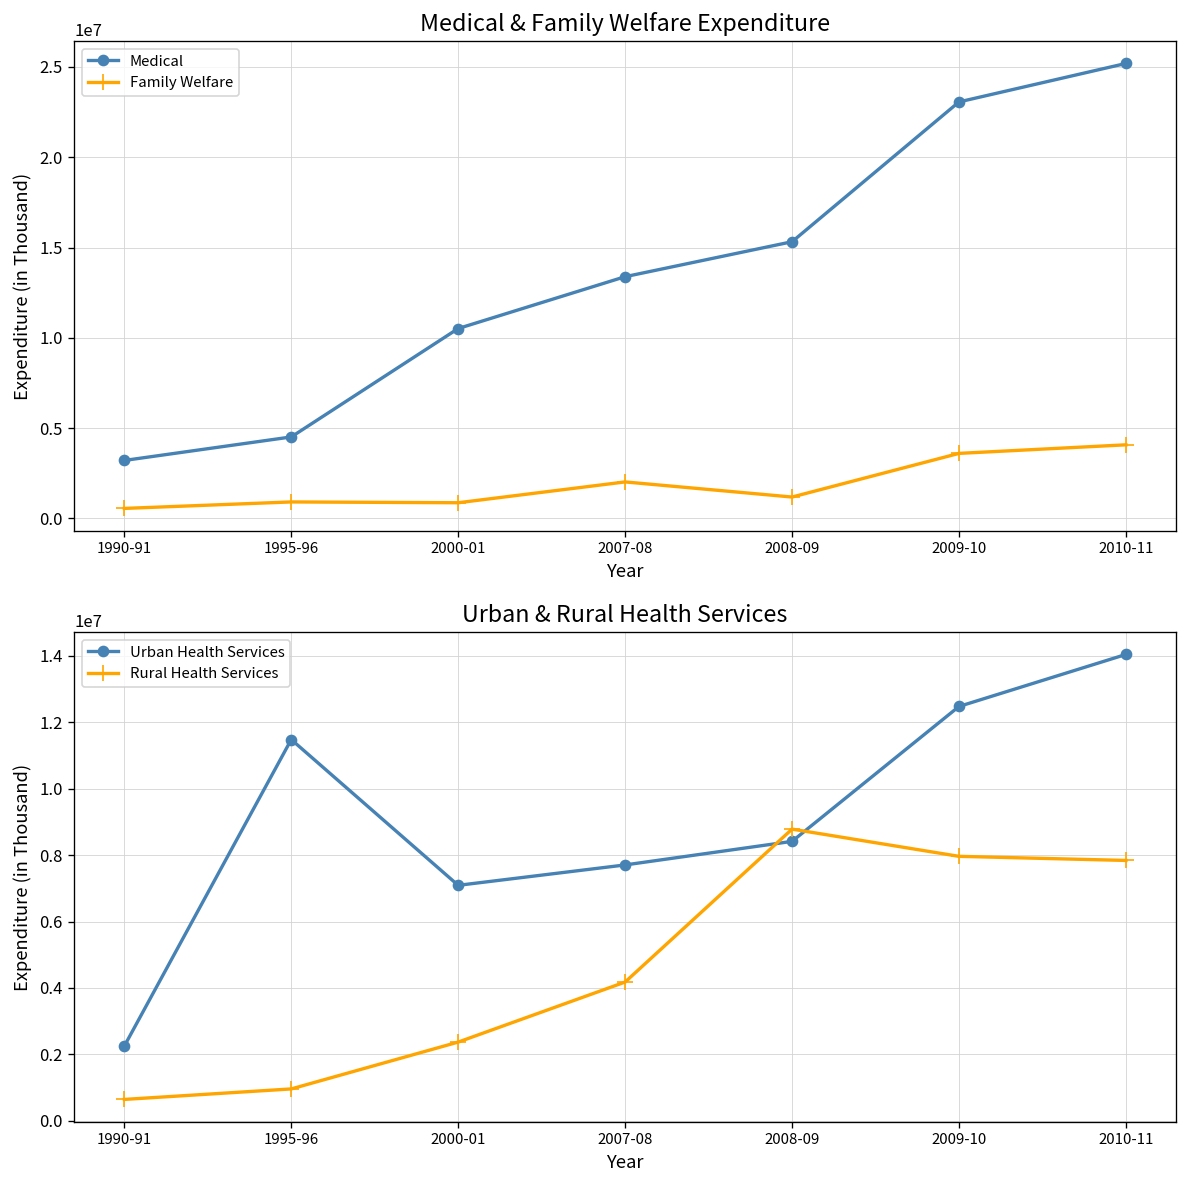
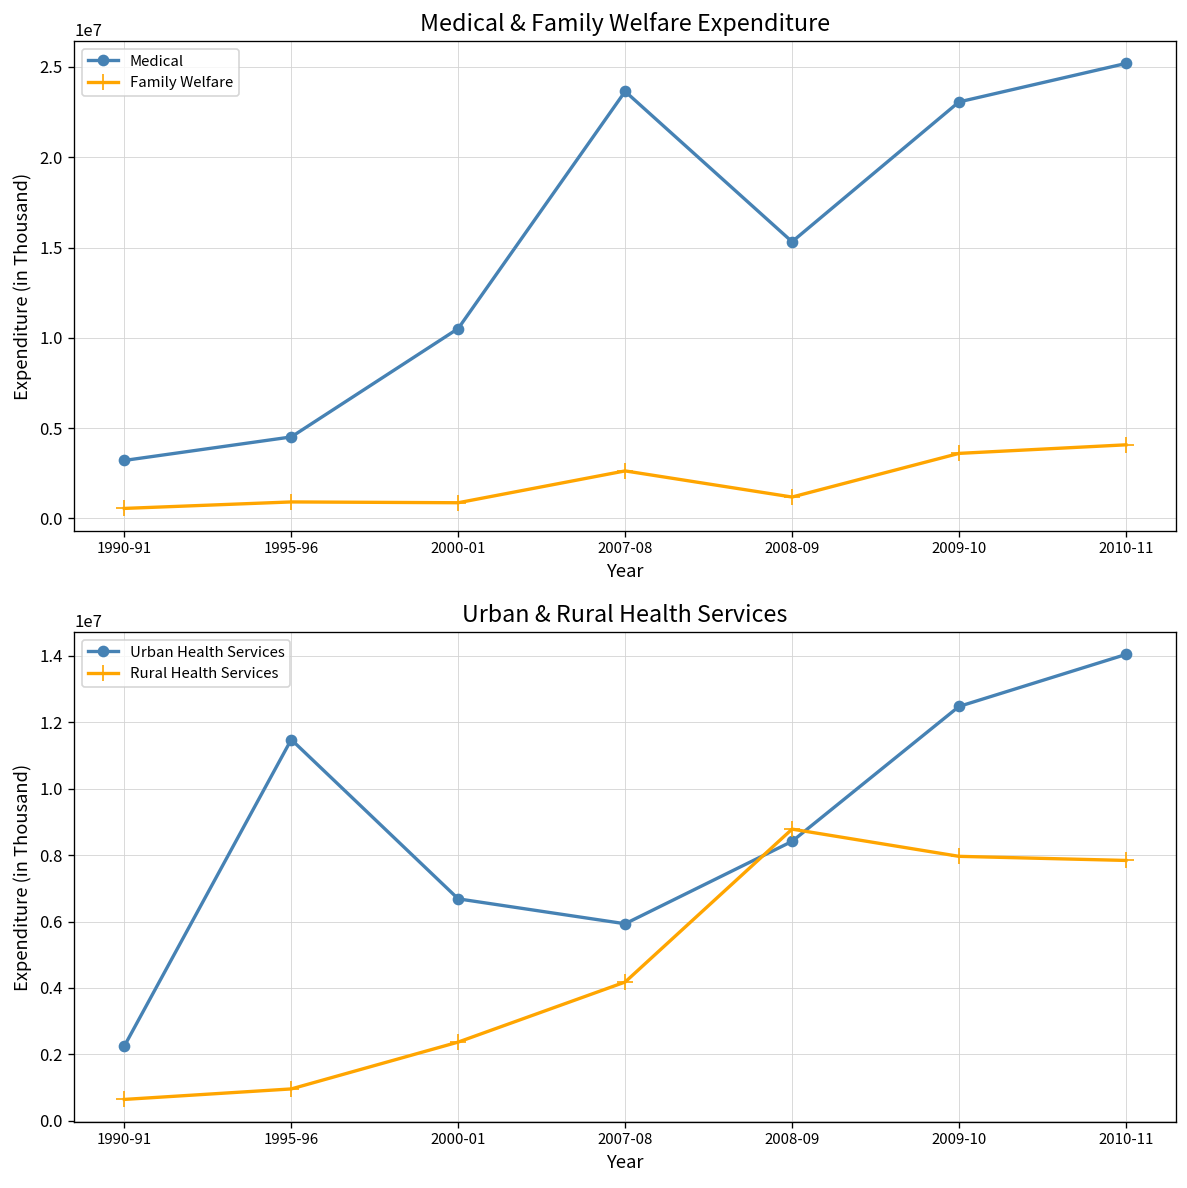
Medical & Family Welfare Expenditure, Medical, 2007-08: 13400000 -> 23600000
Medical & Family Welfare Expenditure, Family Welfare, 2007-08: 2000000 -> 2600000
Urban & Rural Health Services, Urban Health Services, 2000-01: 7100000 -> 6700000
Urban & Rural Health Services, Urban Health Services, 2007-08: 7700000 -> 5900000
